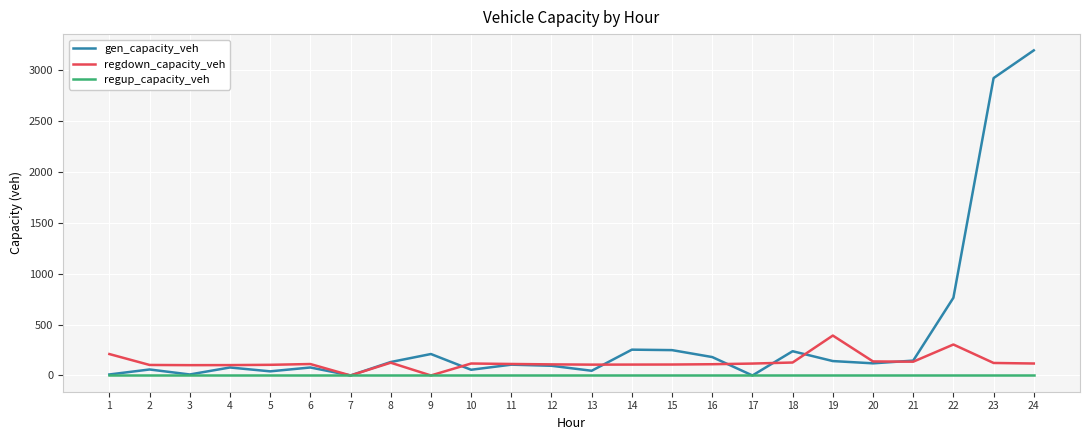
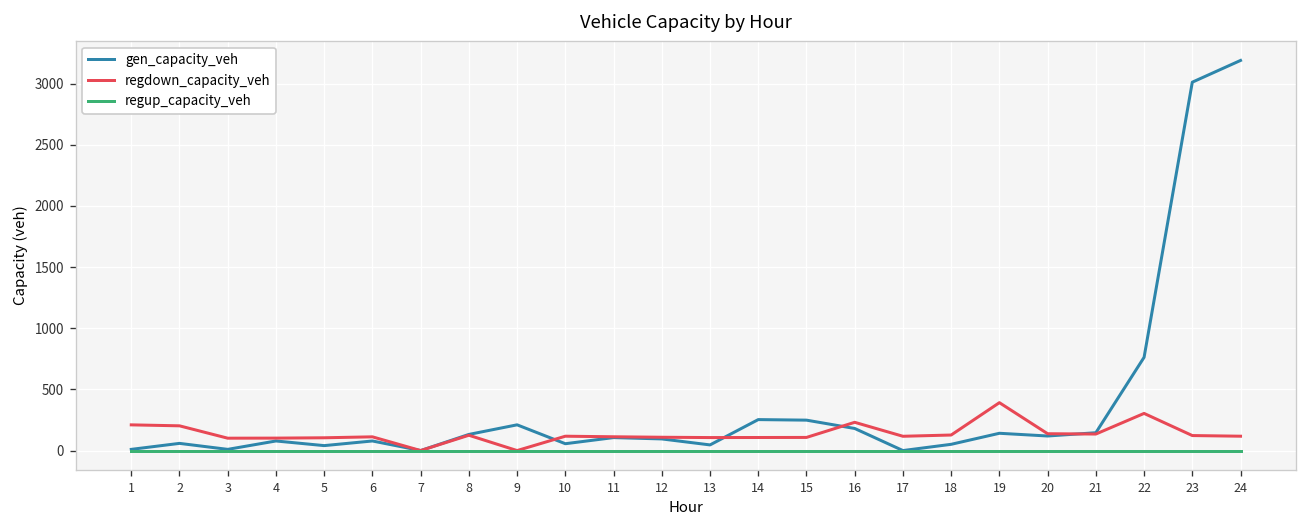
regdown_capacity_veh, 2: 100 -> 200
regdown_capacity_veh, 16: 110 -> 230
gen_capacity_veh, 18: 240 -> 50
gen_capacity_veh, 23: 2920 -> 3010
